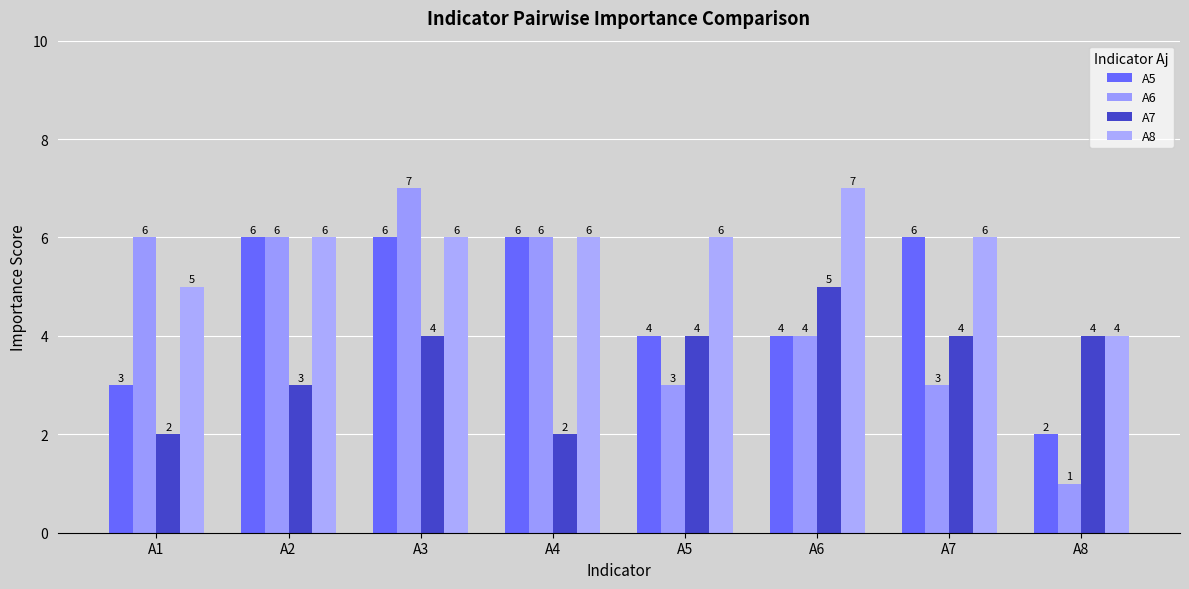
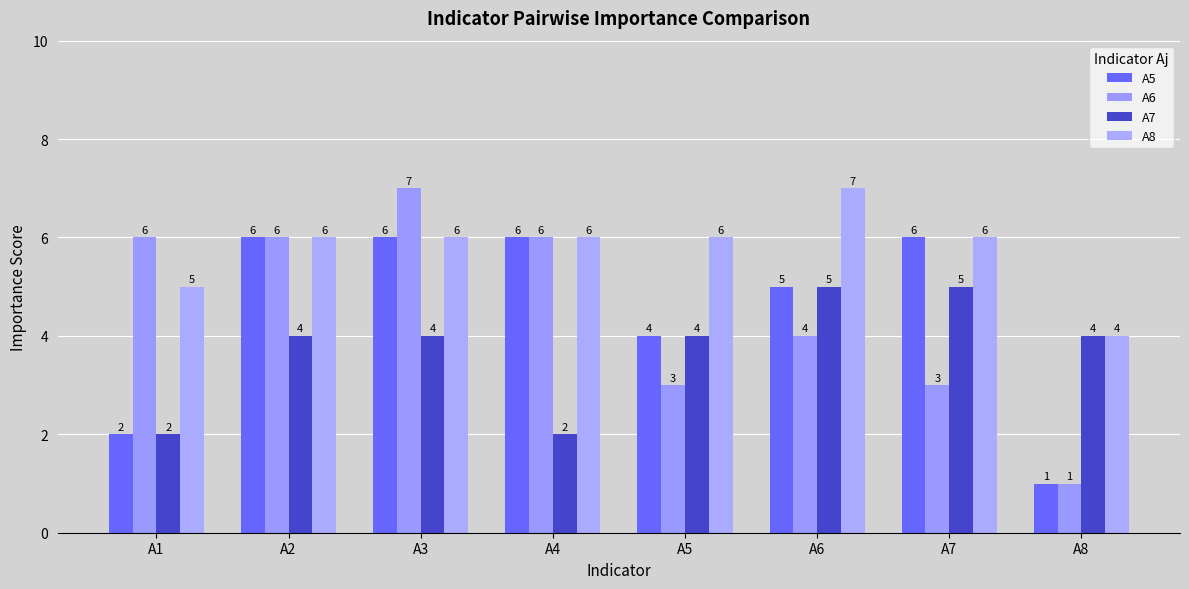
A5, A1: 3 -> 2
A7, A2: 3 -> 4
A5, A6: 4 -> 5
A7, A7: 4 -> 5
A5, A8: 2 -> 1
